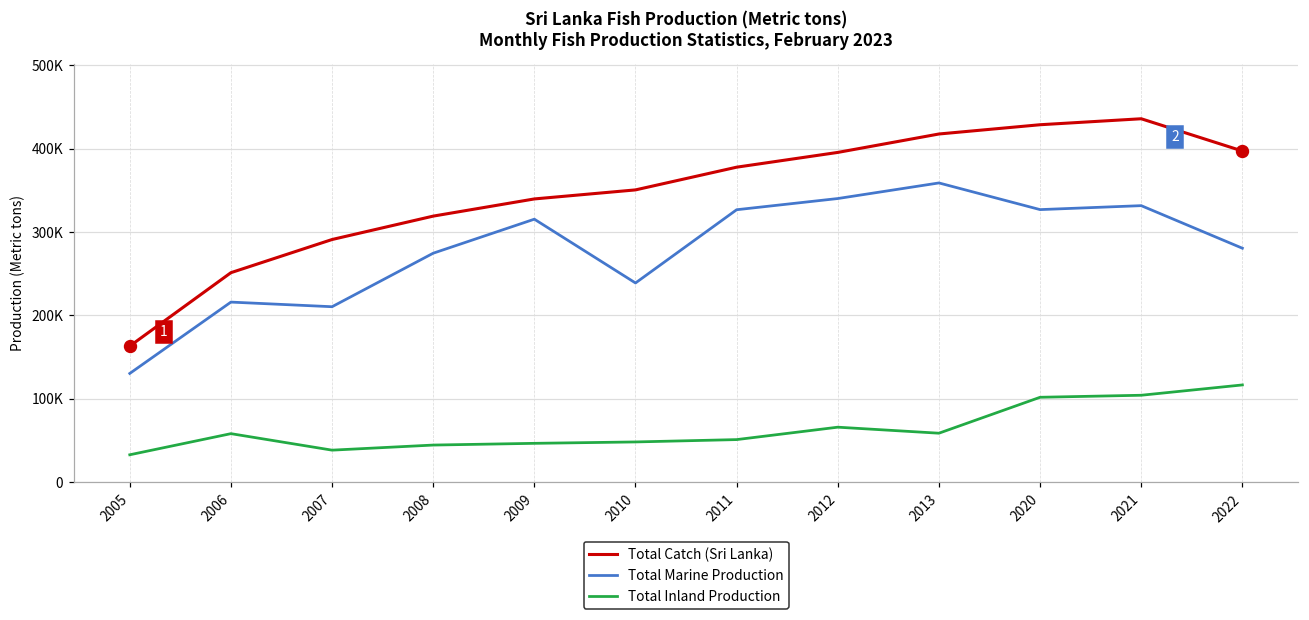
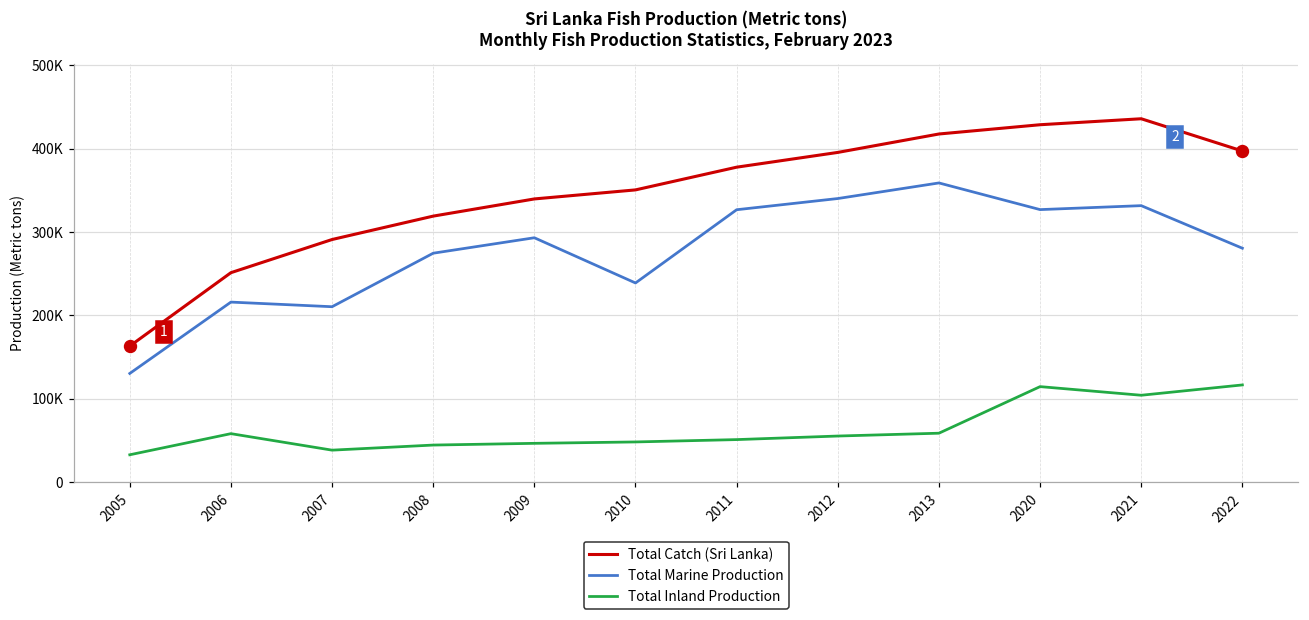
Total Marine Production, 2009: 320000 -> 290000
Total Inland Production, 2012: 70000 -> 60000
Total Inland Production, 2020: 100000 -> 110000
